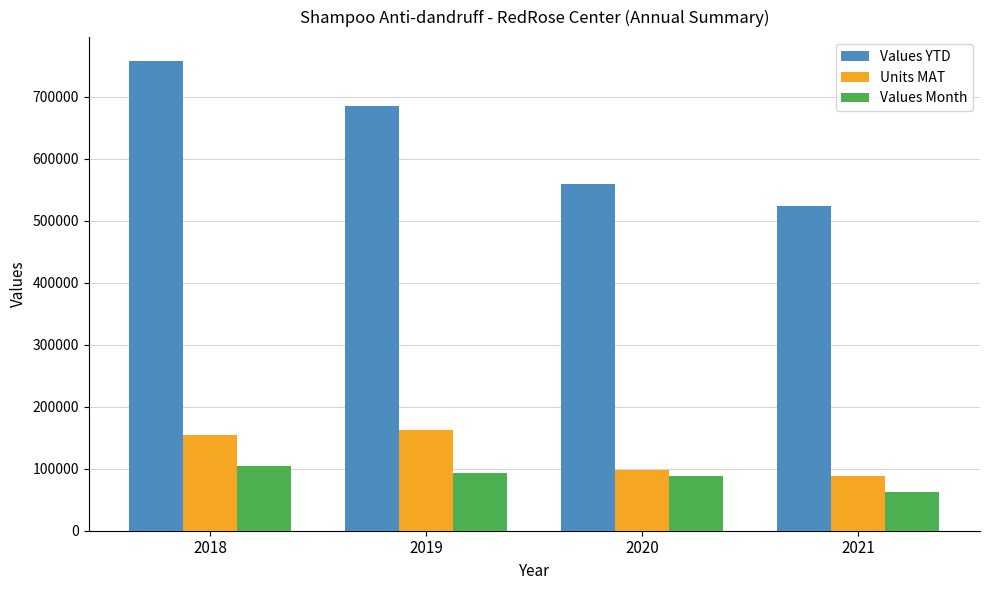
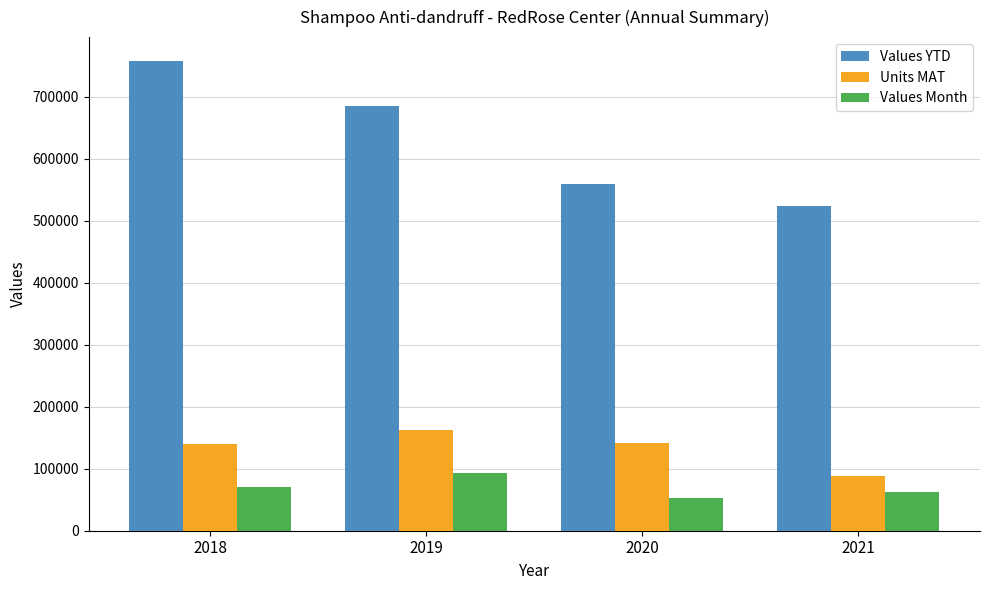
Units MAT, 2018: 150000 -> 140000
Values Month, 2018: 100000 -> 70000
Units MAT, 2020: 100000 -> 140000
Values Month, 2020: 90000 -> 50000
